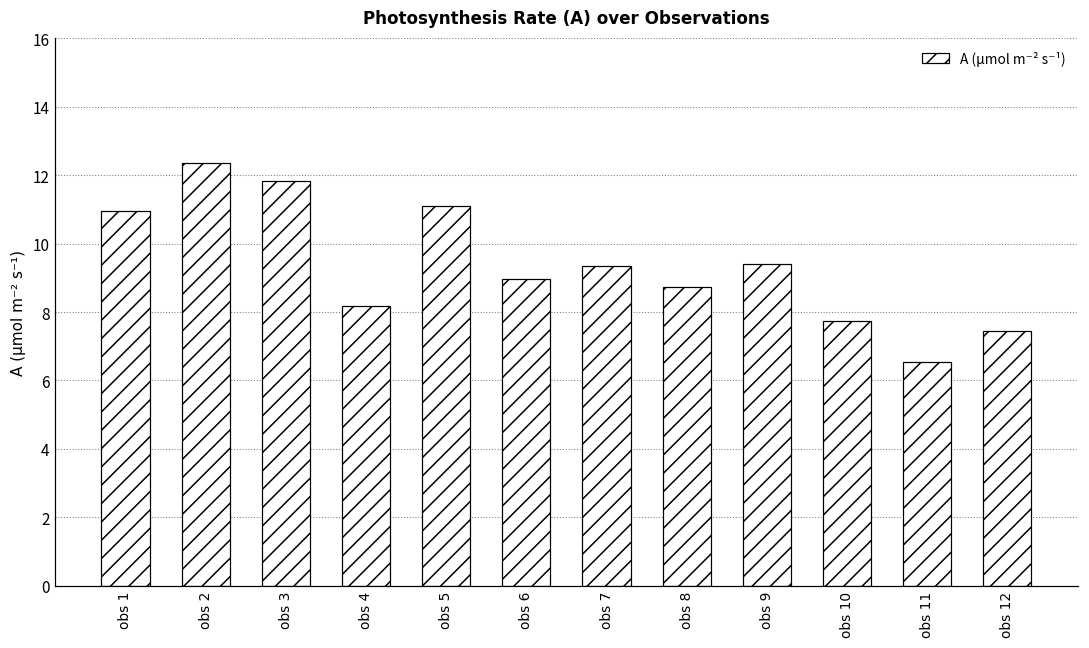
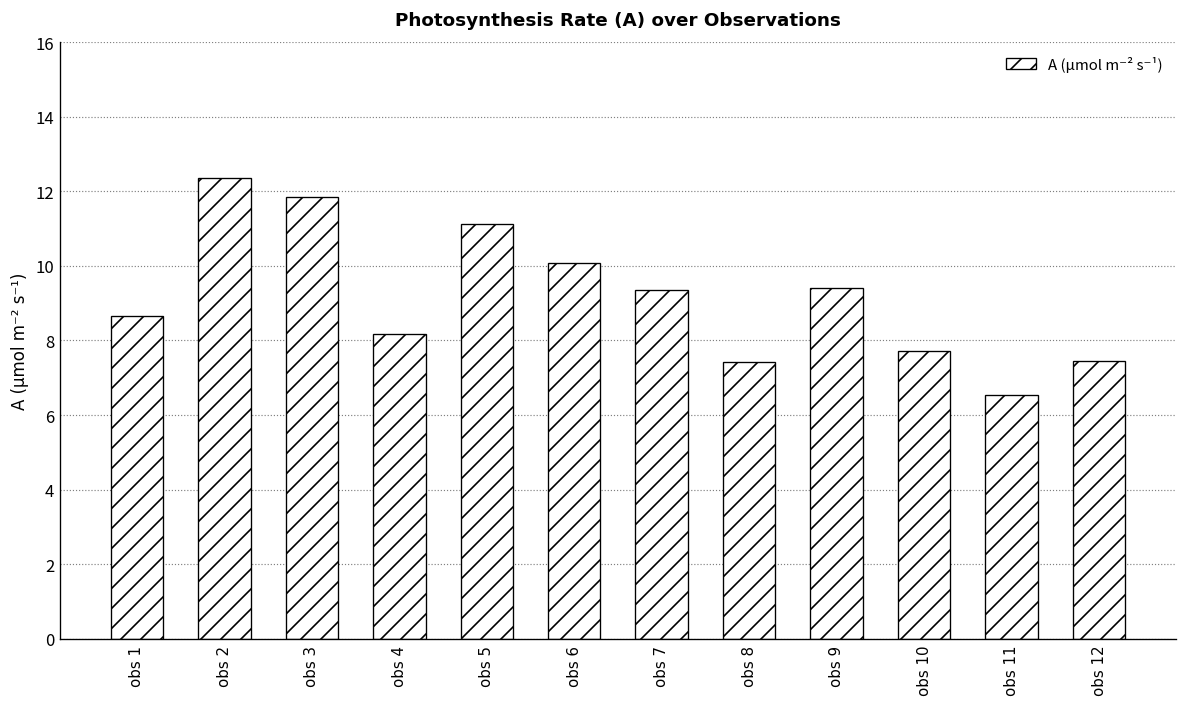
obs 1: 11.0 -> 8.7
obs 6: 9.0 -> 10.1
obs 8: 8.7 -> 7.4
